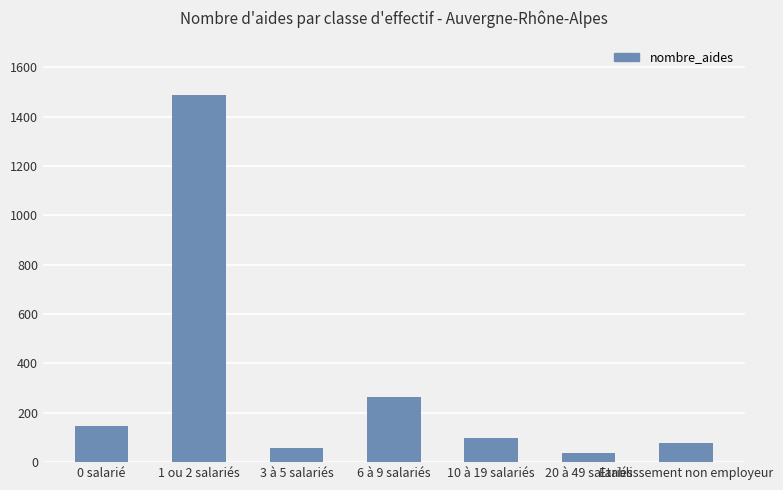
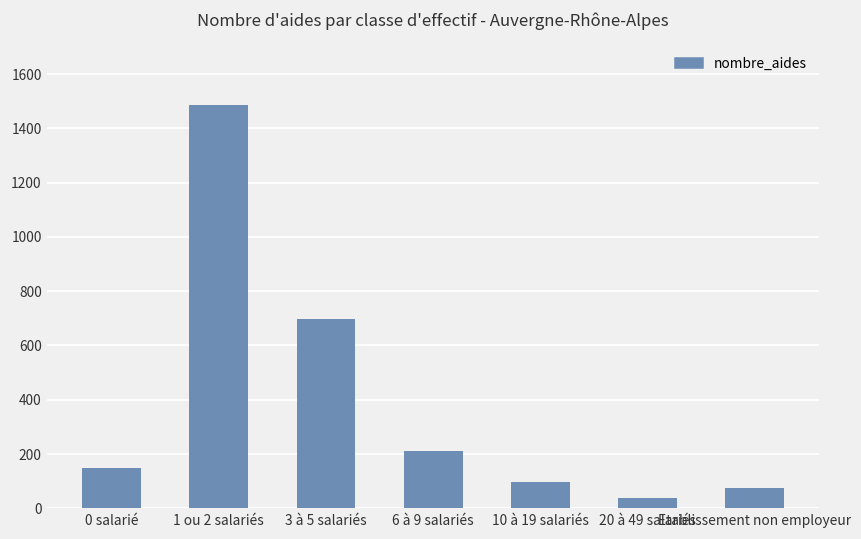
3 à 5 salariés: 60 -> 700
6 à 9 salariés: 260 -> 210
